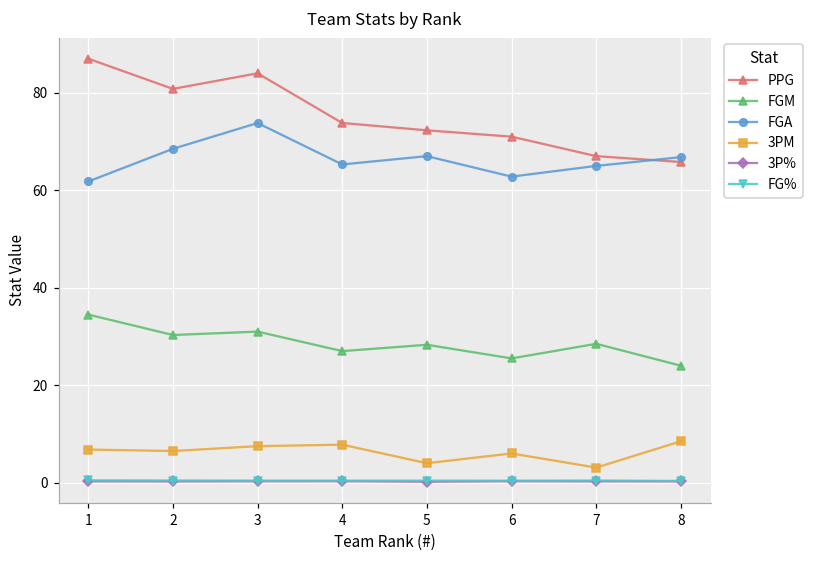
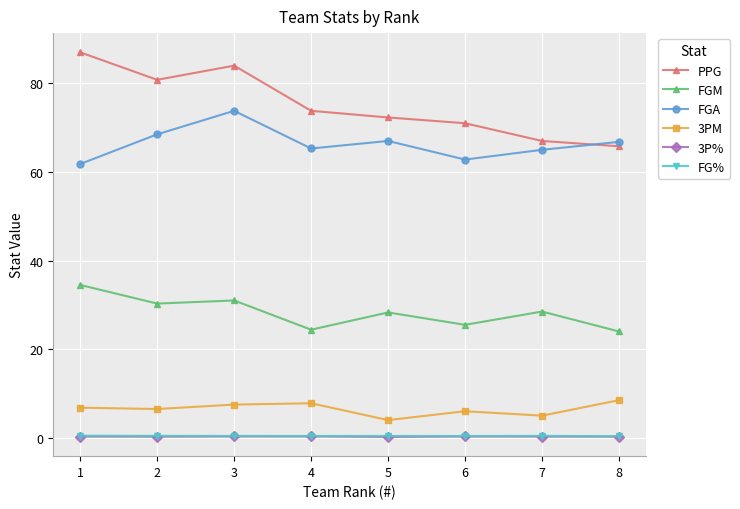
FGM, 4: 27 -> 24
3PM, 7: 3 -> 5
